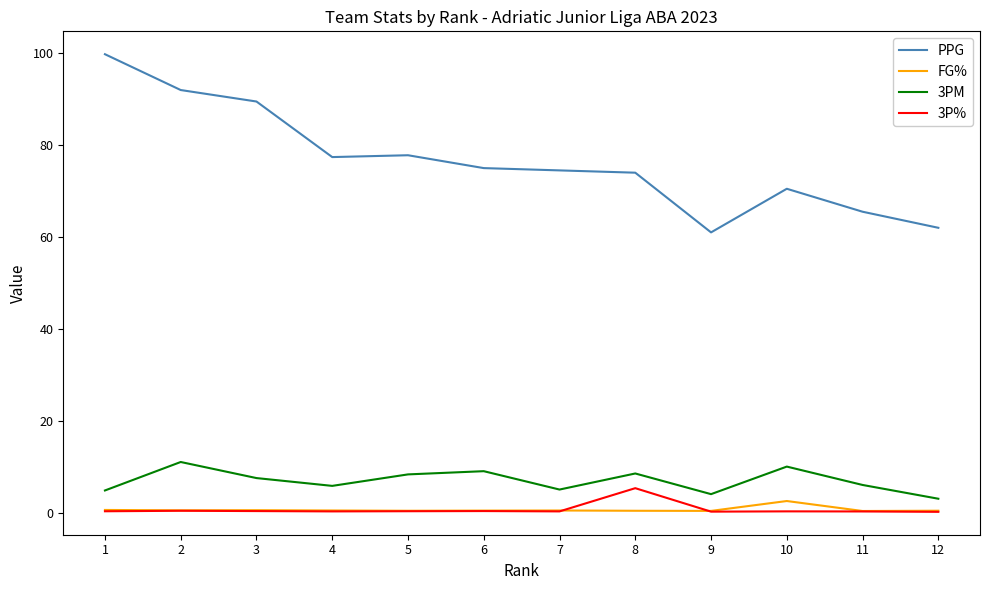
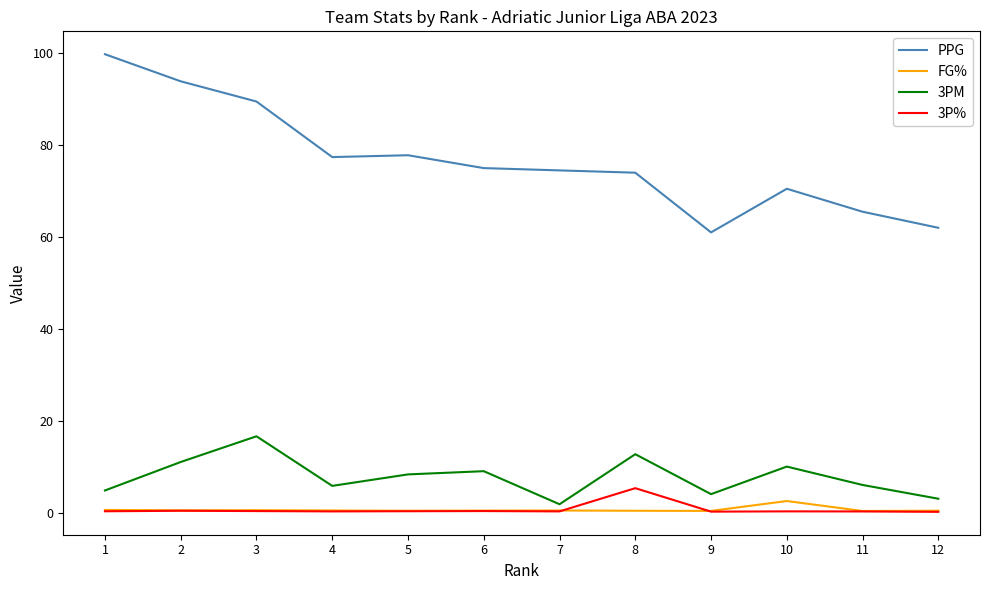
PPG, 2: 92 -> 94
3PM, 3: 8 -> 17
3PM, 7: 5 -> 2
3PM, 8: 9 -> 13
